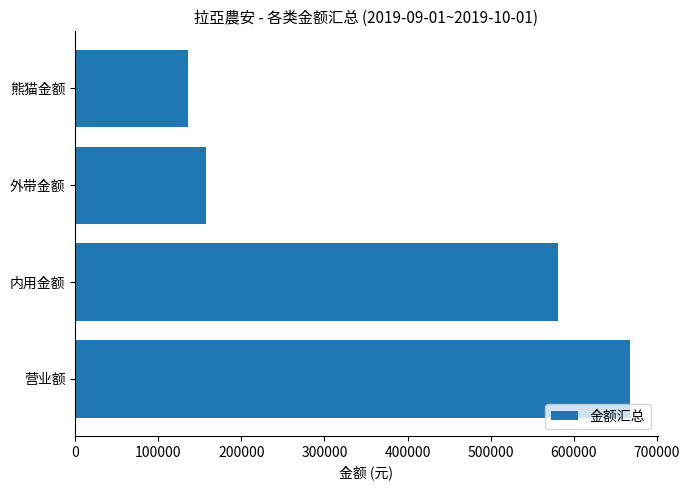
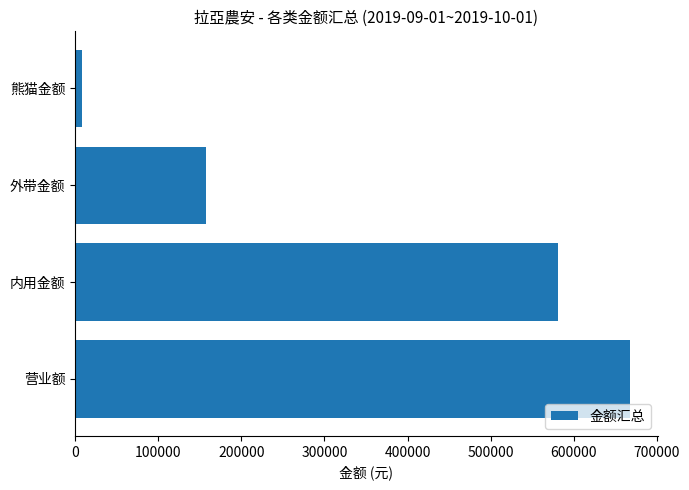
熊猫金额: 140000 -> 10000
